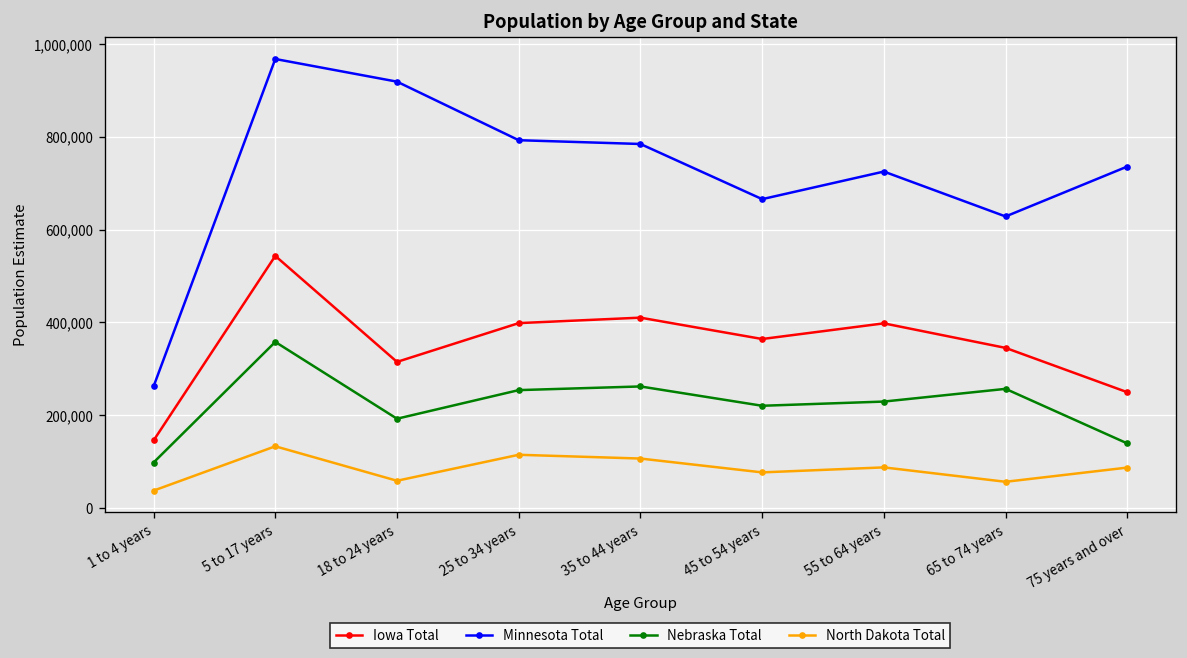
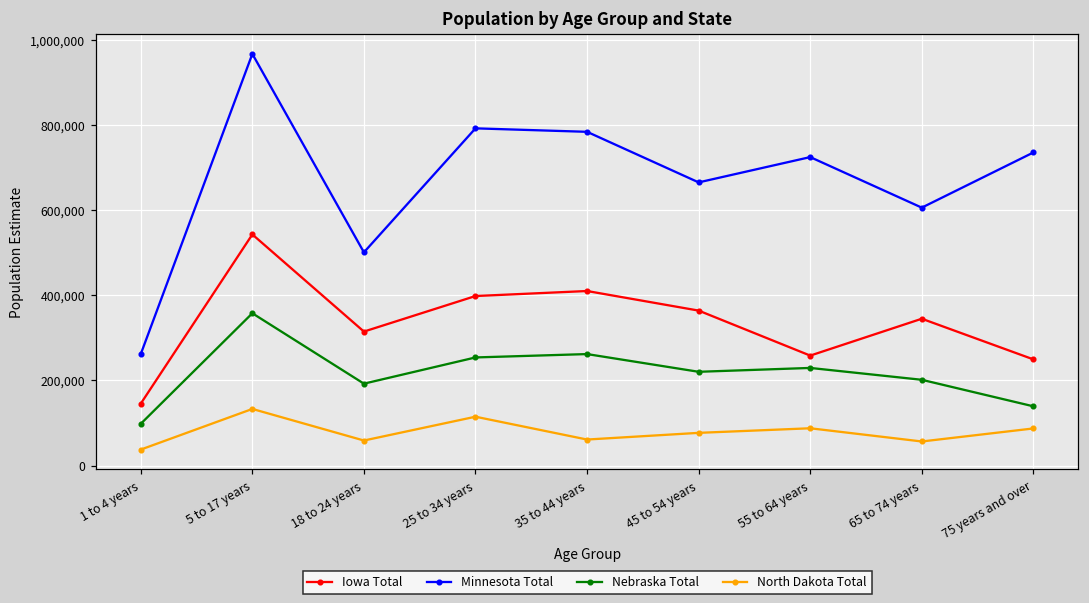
Minnesota Total, 18 to 24 years: 920,000 -> 500,000
North Dakota Total, 35 to 44 years: 110,000 -> 60,000
Iowa Total, 55 to 64 years: 400,000 -> 260,000
Minnesota Total, 65 to 74 years: 630,000 -> 610,000
Nebraska Total, 65 to 74 years: 260,000 -> 200,000
